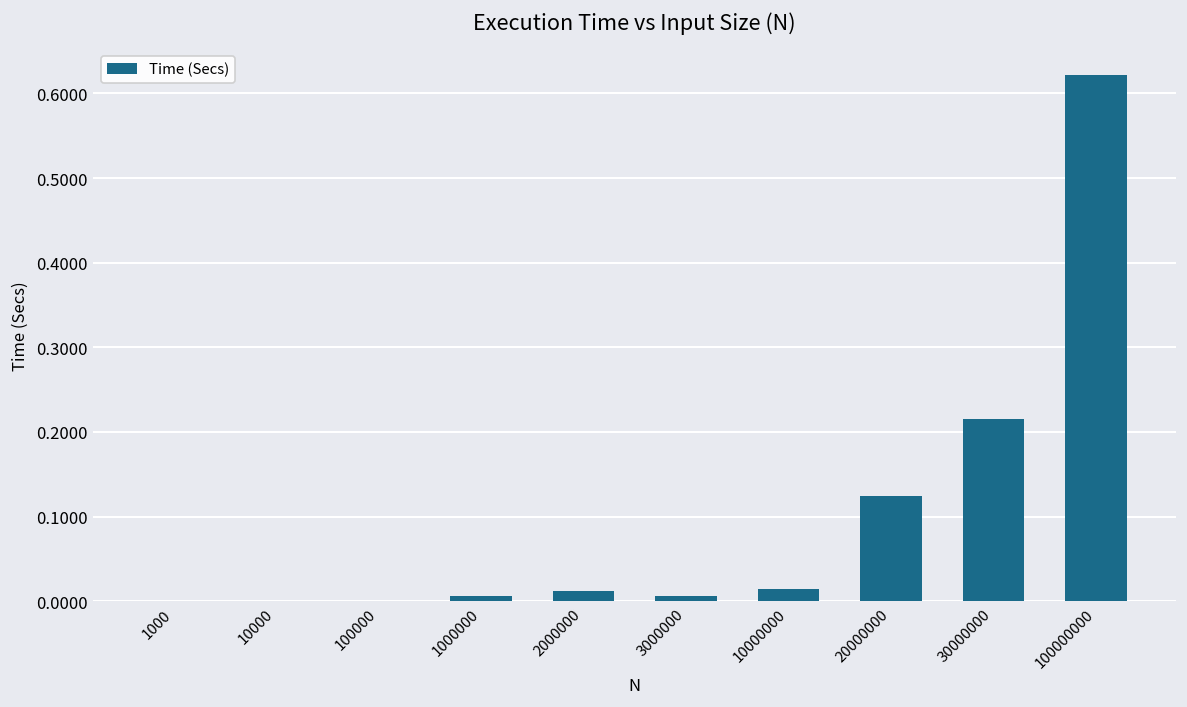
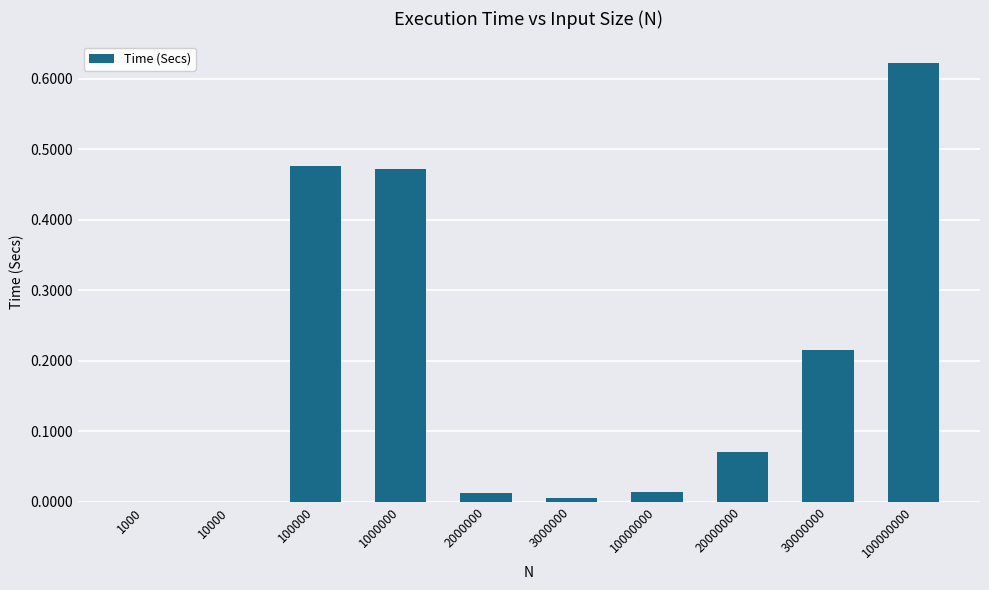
100000: 0.00 -> 0.48
1000000: 0.01 -> 0.47
20000000: 0.12 -> 0.07
